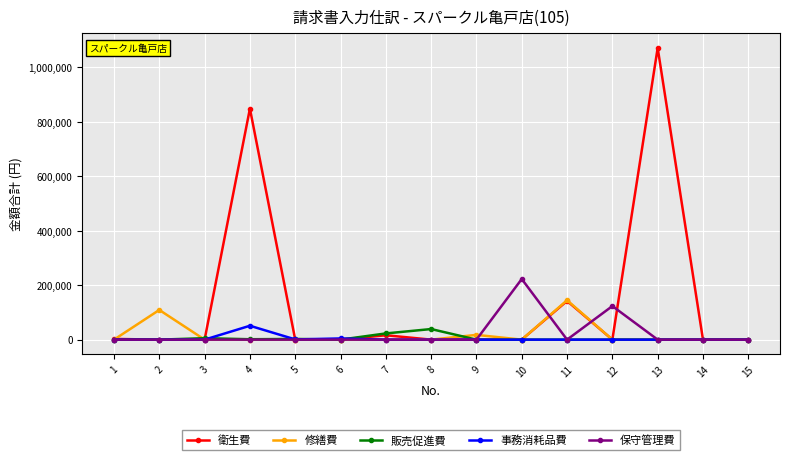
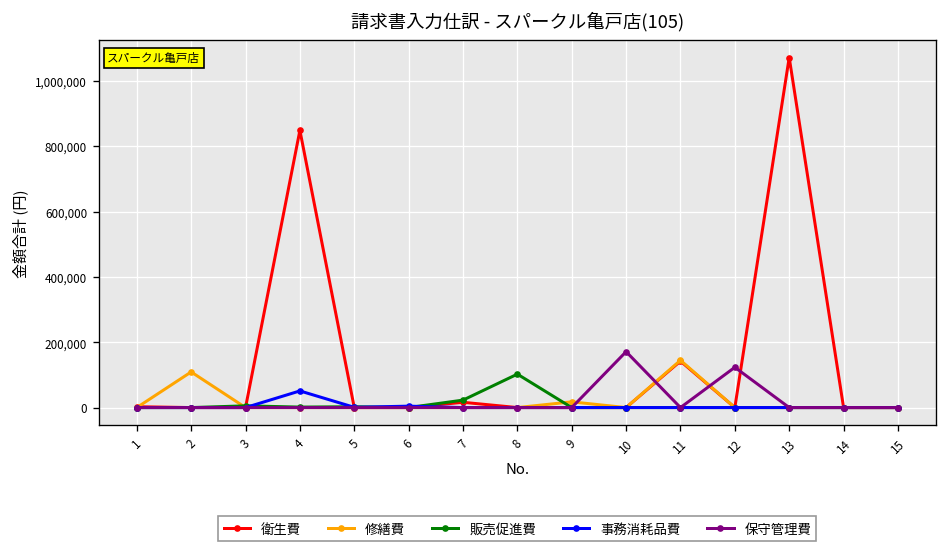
販売促進費, 8: 40,000 -> 100,000
保守管理費, 10: 220,000 -> 170,000
